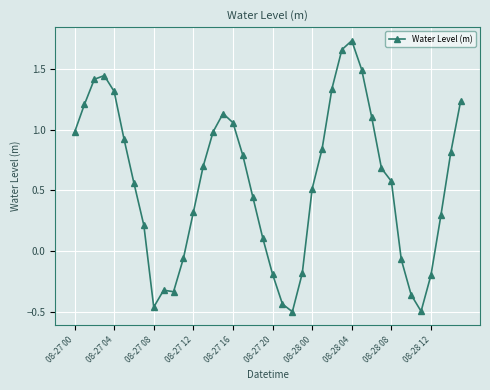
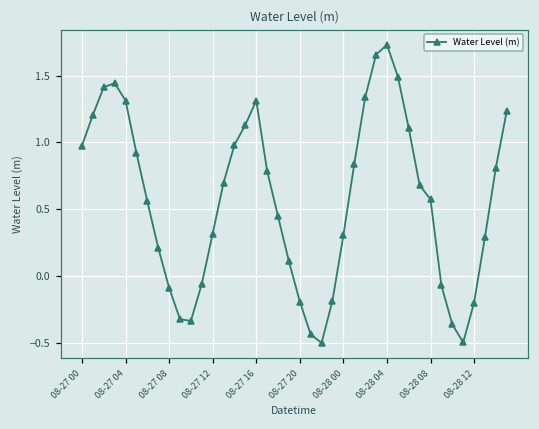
08-27 08: -0.46 -> -0.09
08-27 16: 1.06 -> 1.31
08-28 00: 0.51 -> 0.31
